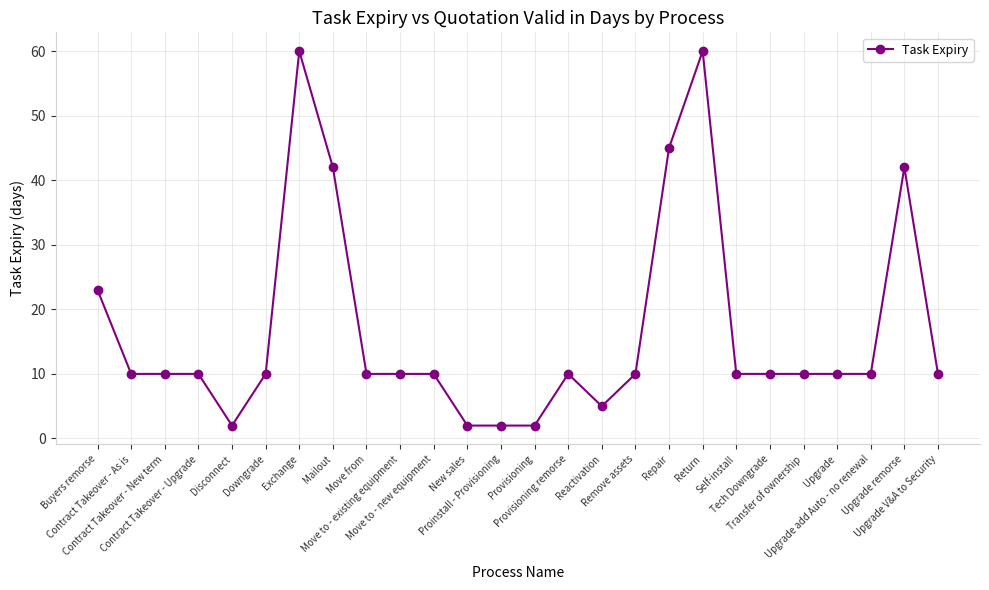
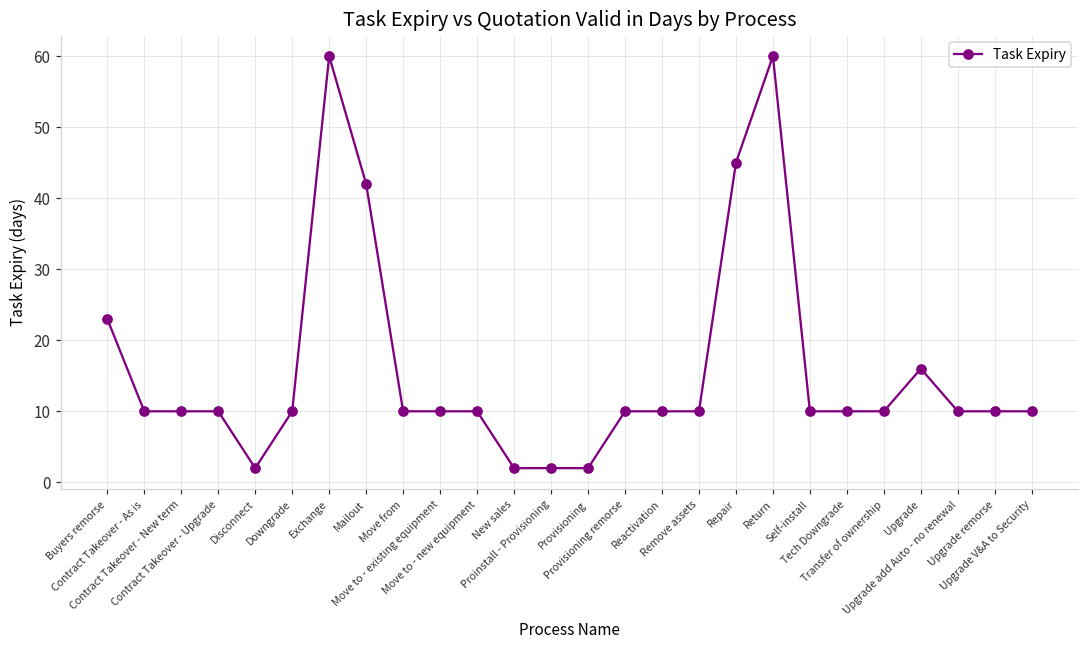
Reactivation: 5 -> 10
Upgrade: 10 -> 16
Upgrade remorse: 42 -> 10
